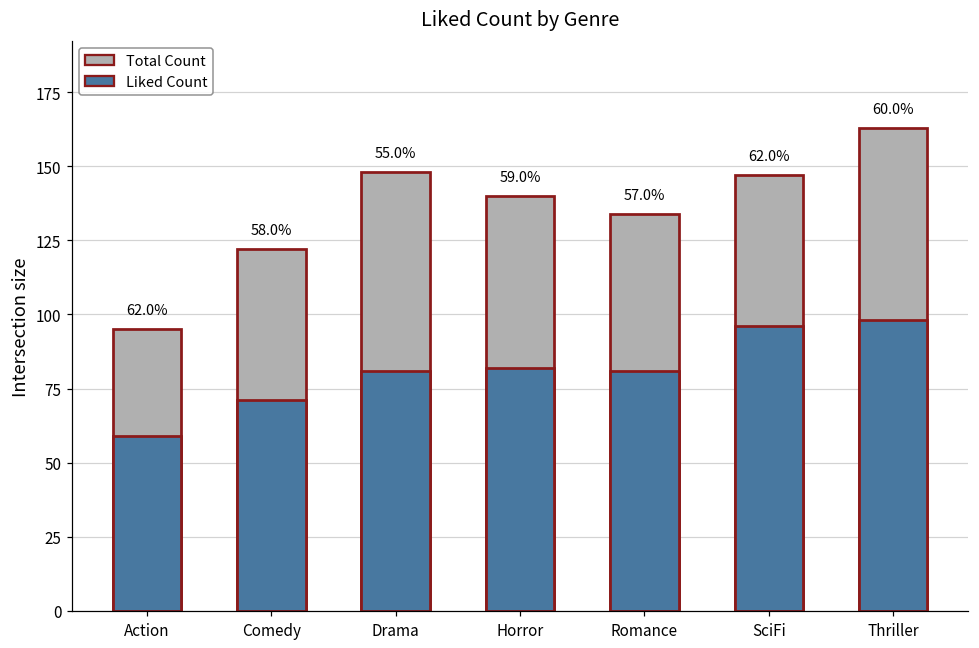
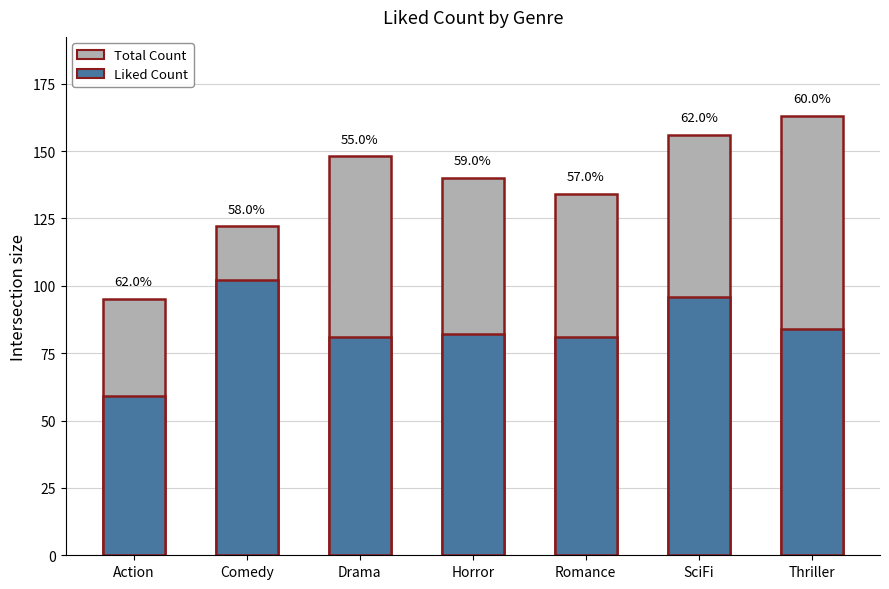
Liked Count, Comedy: 71 -> 102
Total Count, SciFi: 147 -> 156
Liked Count, Thriller: 98 -> 84
